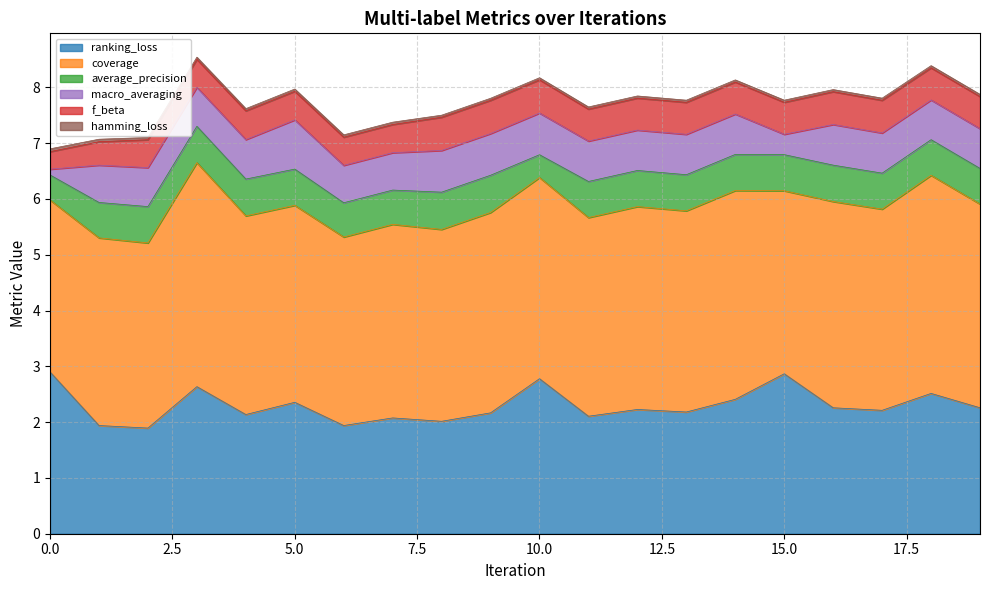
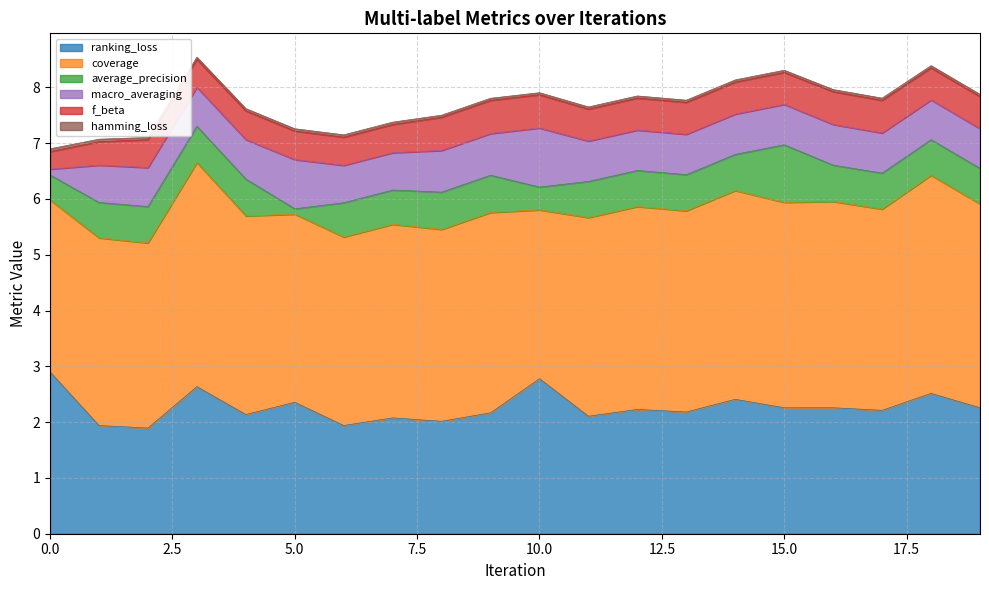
coverage, 5.0: 3.5 -> 3.4
average_precision, 5.0: 0.6 -> 0.1
coverage, 10.0: 3.6 -> 3.0
macro_averaging, 10.0: 0.7 -> 1.1
ranking_loss, 15.0: 2.9 -> 2.3
coverage, 15.0: 3.3 -> 3.7
average_precision, 15.0: 0.6 -> 1.0
macro_averaging, 15.0: 0.4 -> 0.7
